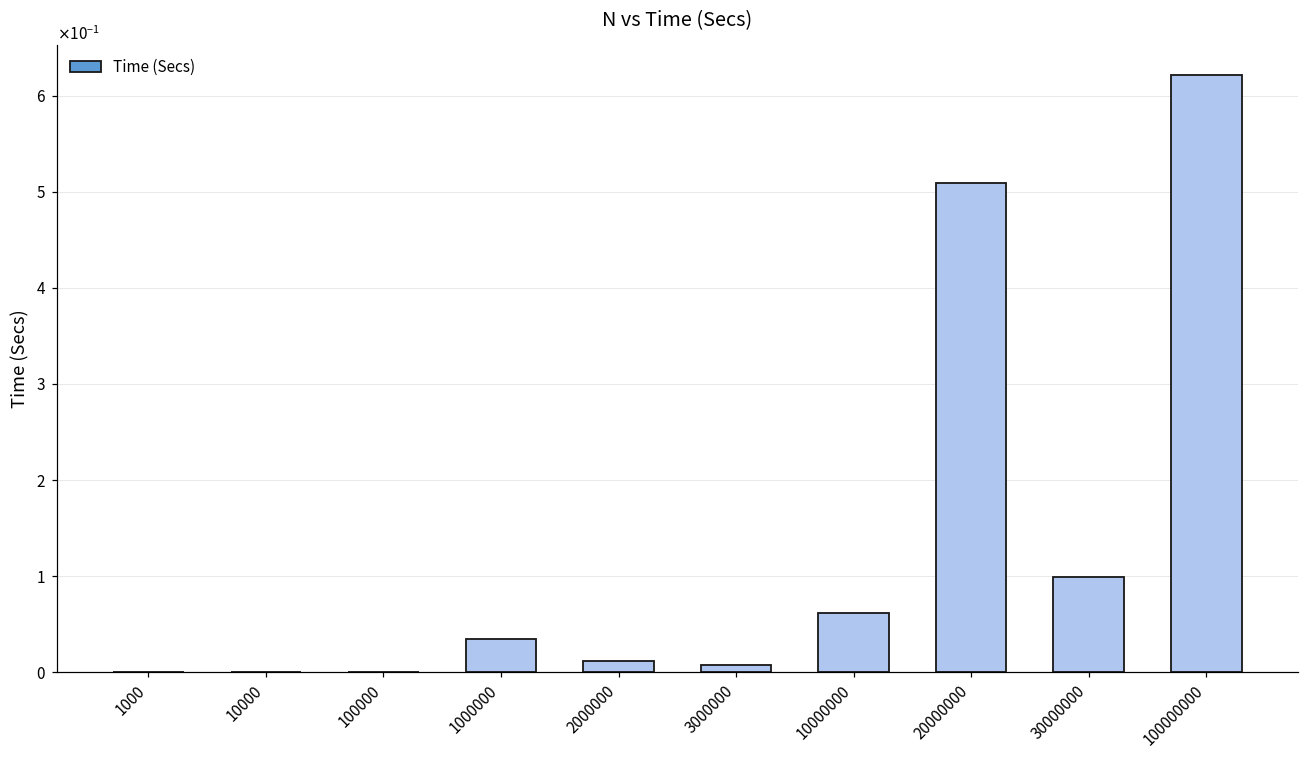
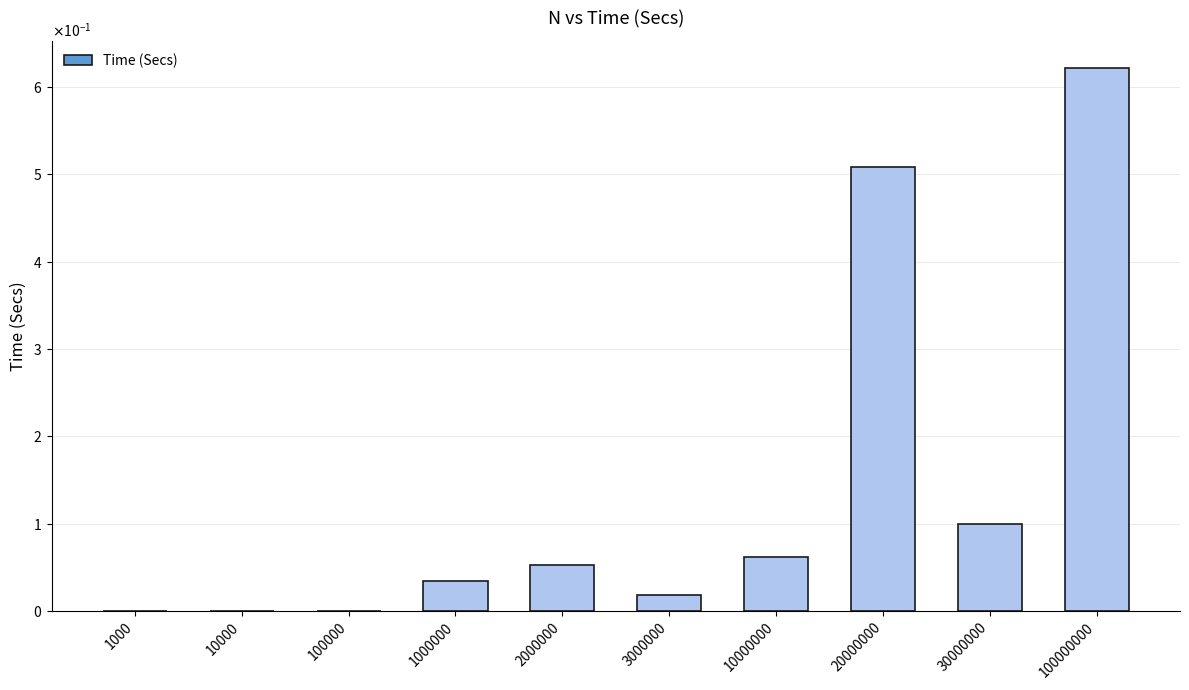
2000000: 0.01 -> 0.05
3000000: 0.01 -> 0.02
